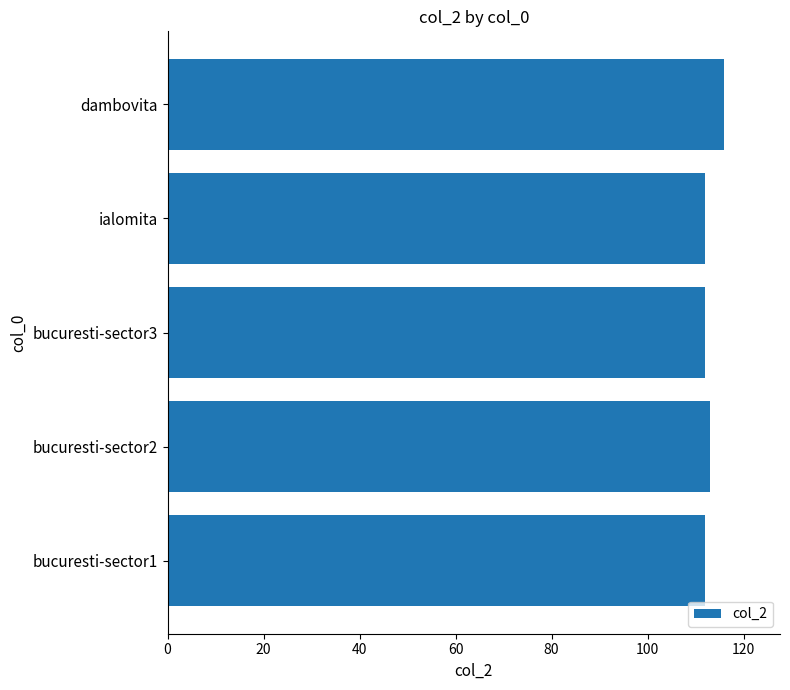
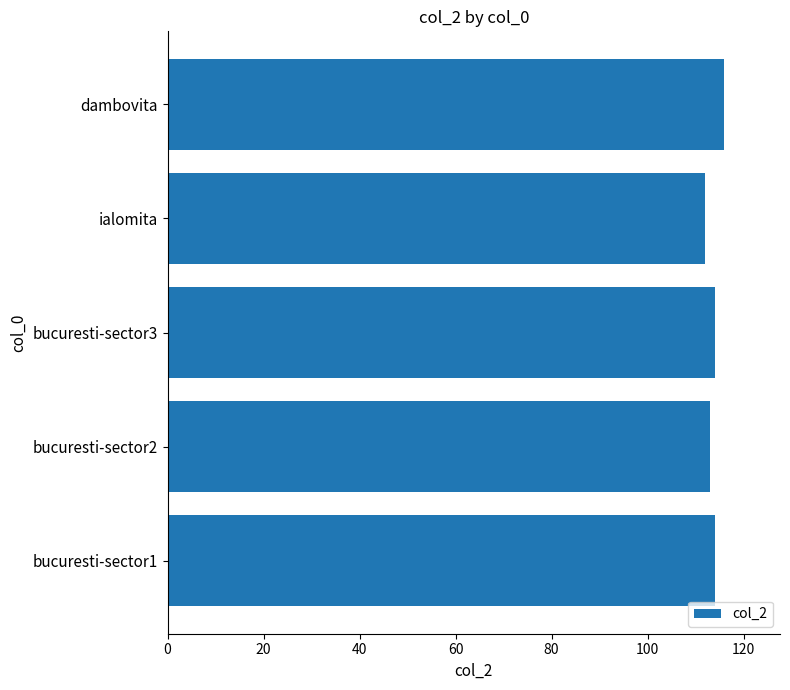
bucuresti-sector3: 112 -> 114
bucuresti-sector1: 112 -> 114
